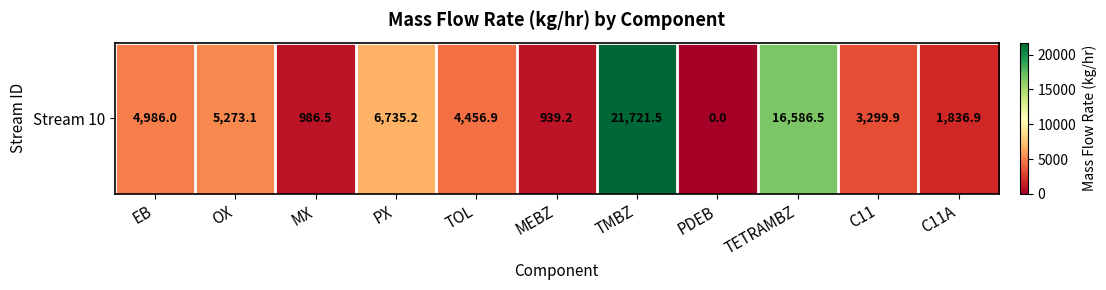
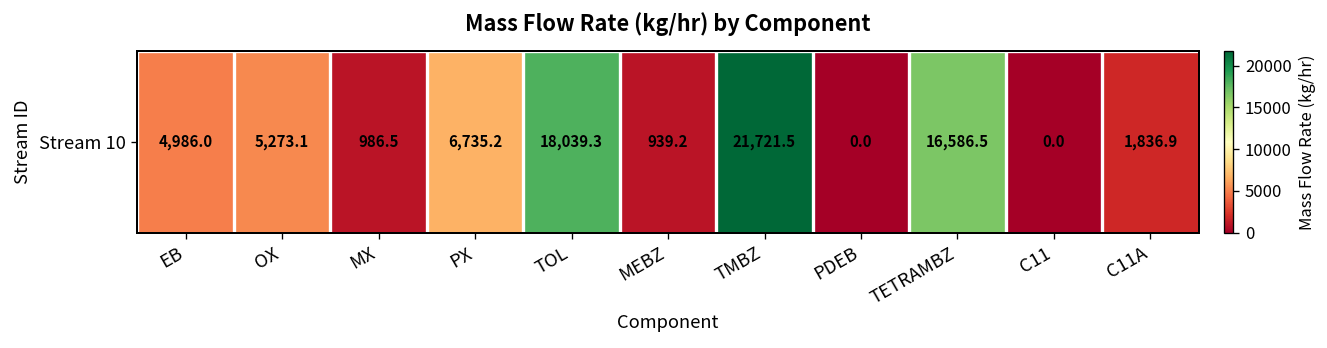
Stream 10, TOL: 4,456.9 -> 18,039.3
Stream 10, C11: 3,299.9 -> 0.0
